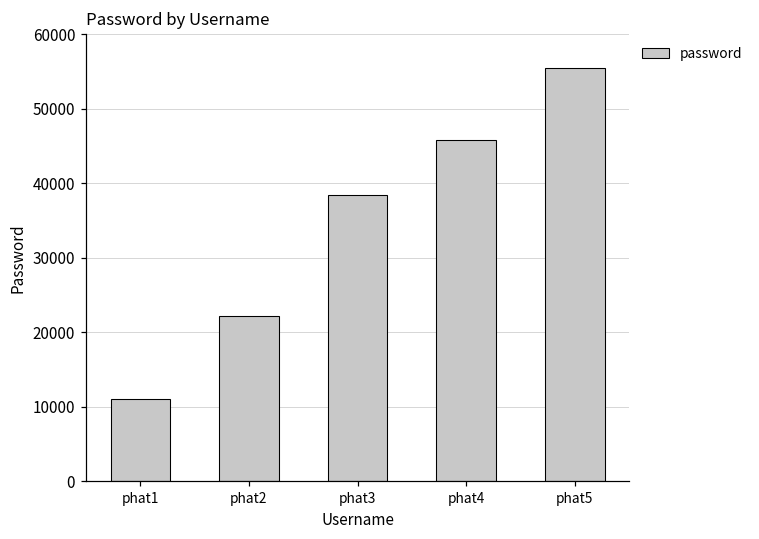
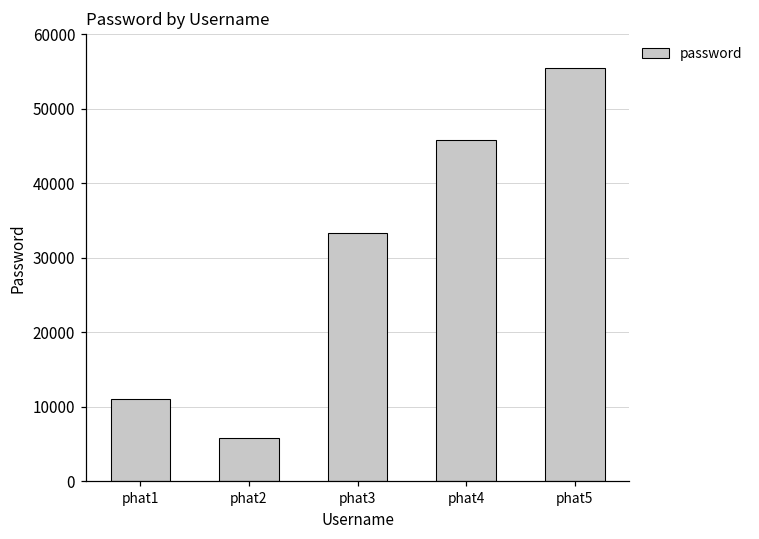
phat2: 22000 -> 6000
phat3: 38000 -> 33000
